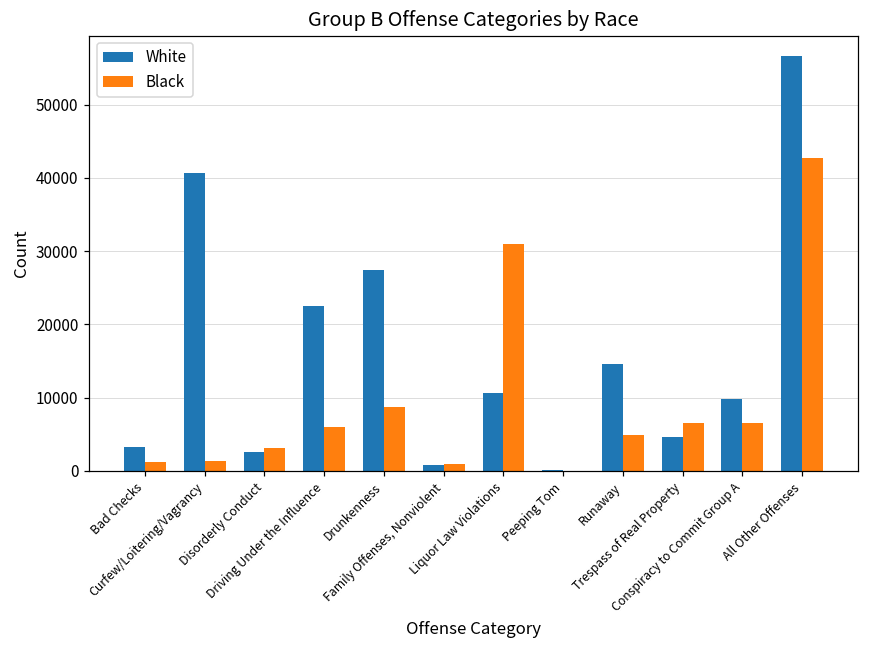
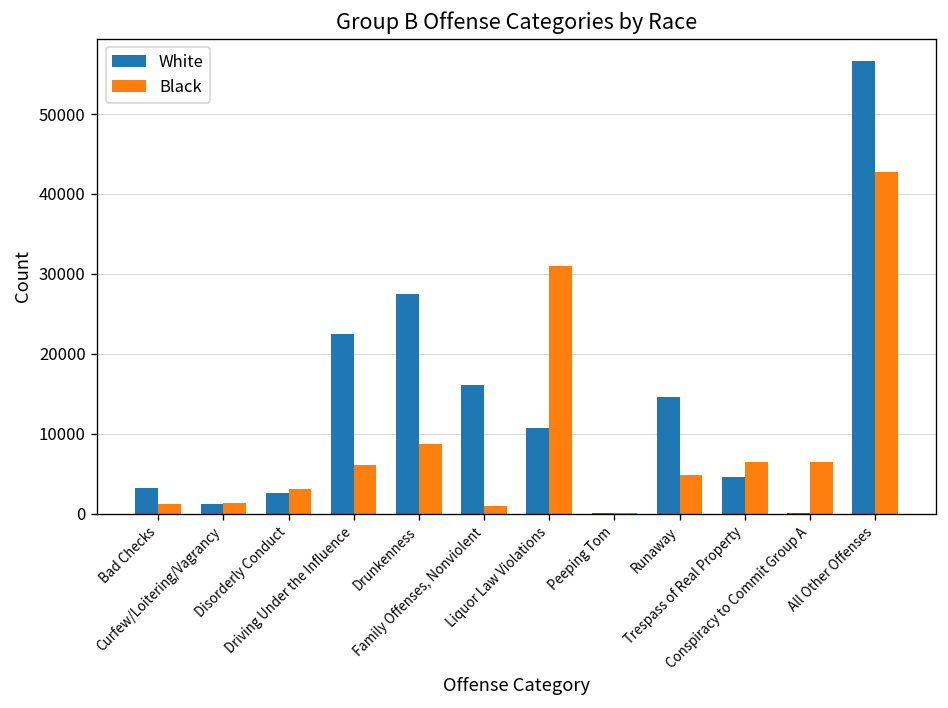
White, Curfew/Loitering/Vagrancy: 41000 -> 1000
White, Family Offenses, Nonviolent: 1000 -> 16000
White, Conspiracy to Commit Group A: 10000 -> 0
